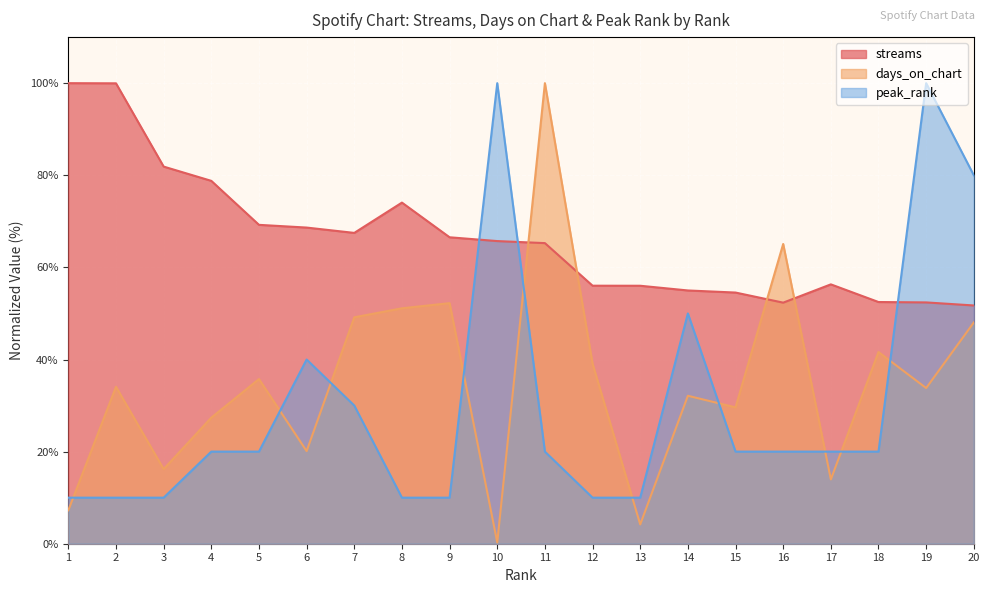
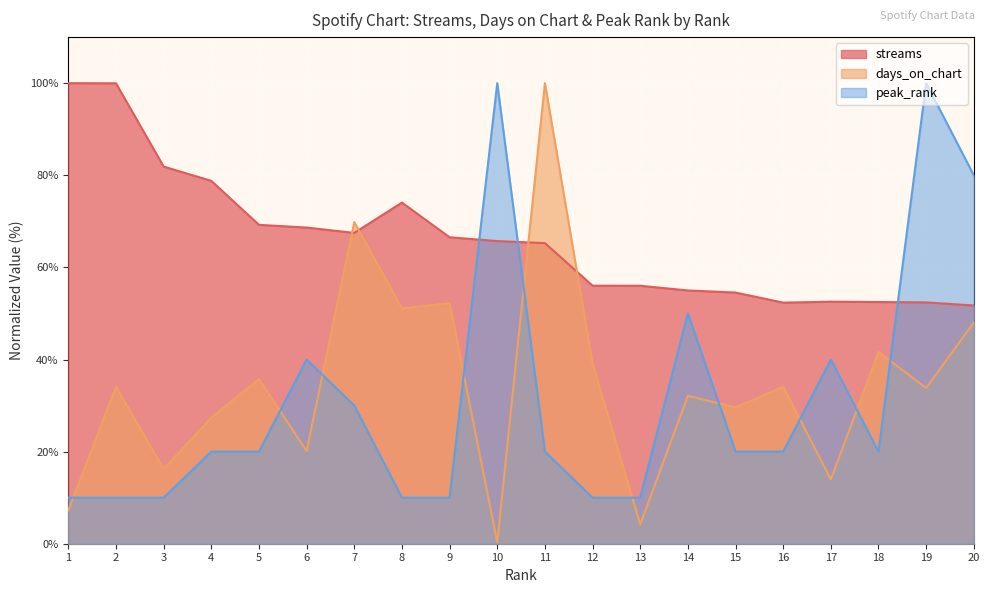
days_on_chart, 7: 49% -> 70%
days_on_chart, 16: 65% -> 34%
streams, 17: 56% -> 53%
peak_rank, 17: 20% -> 40%
